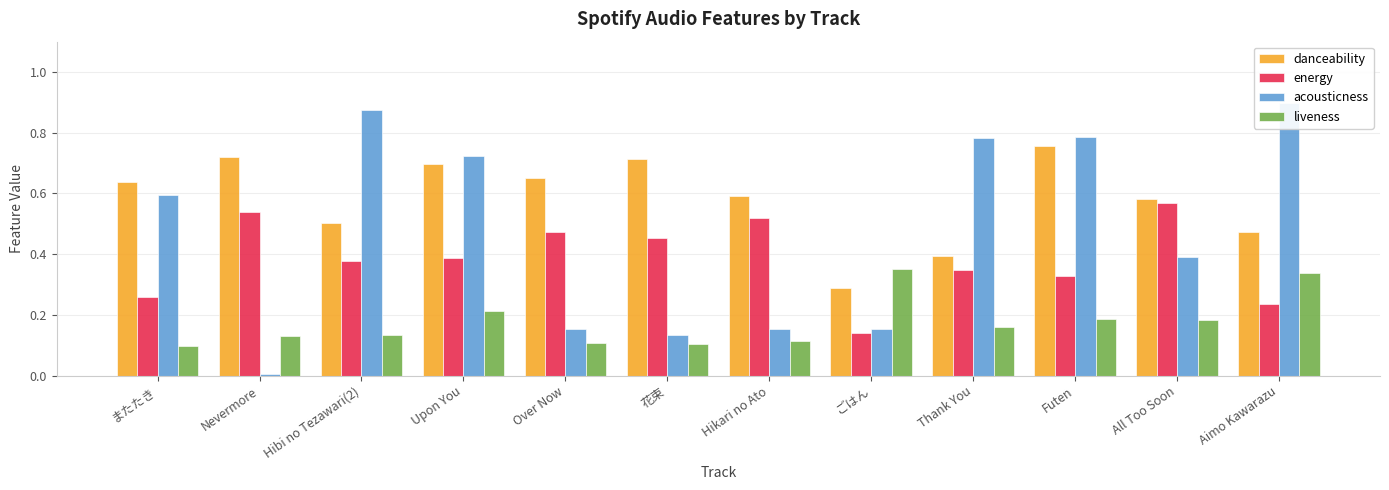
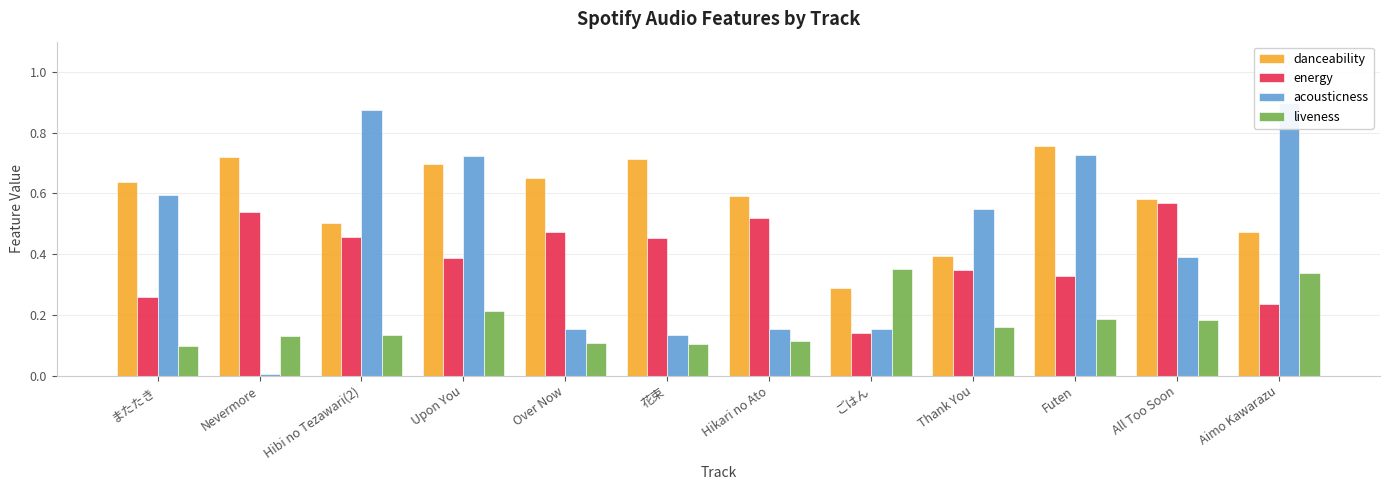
energy, Hibi no Tezawari(2): 0.38 -> 0.46
acousticness, Thank You: 0.78 -> 0.55
acousticness, Futen: 0.79 -> 0.73
